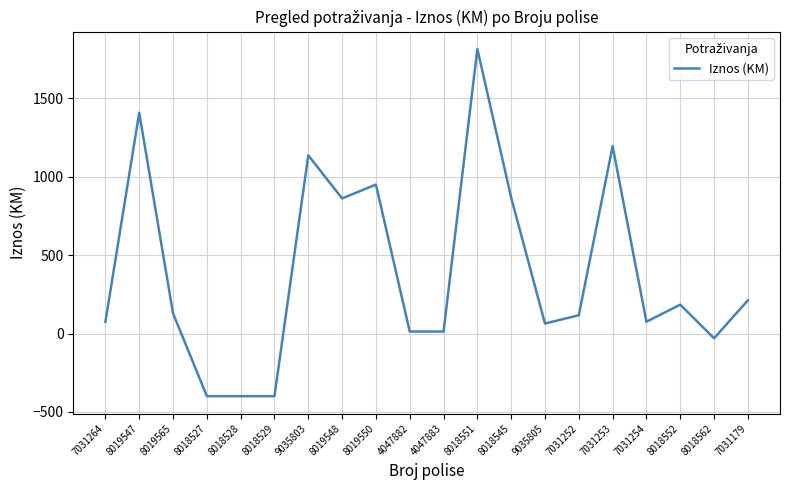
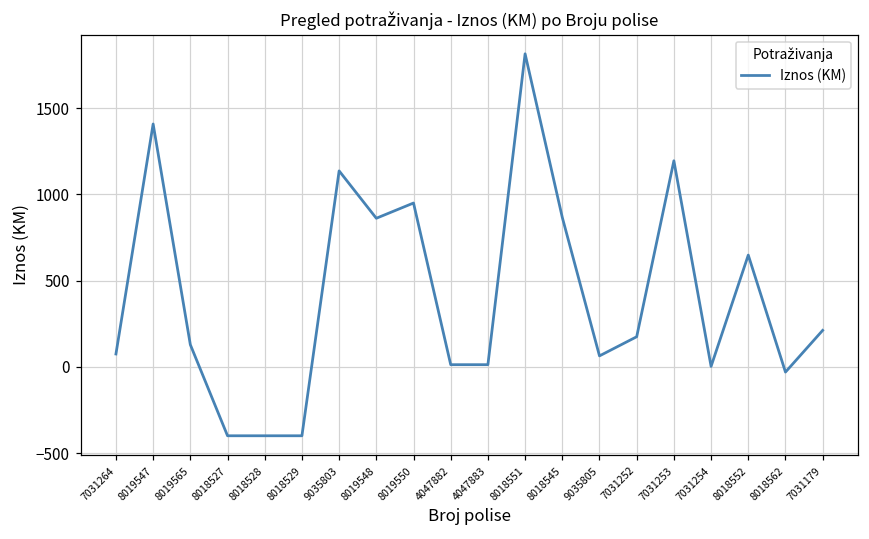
7031252: 120 -> 180
7031254: 80 -> 0
8018552: 180 -> 650
